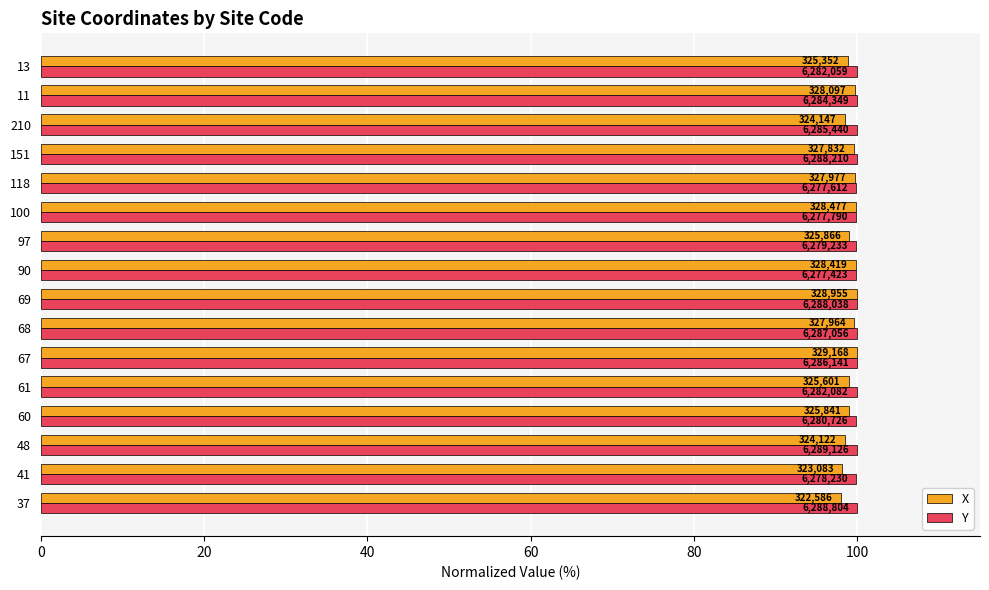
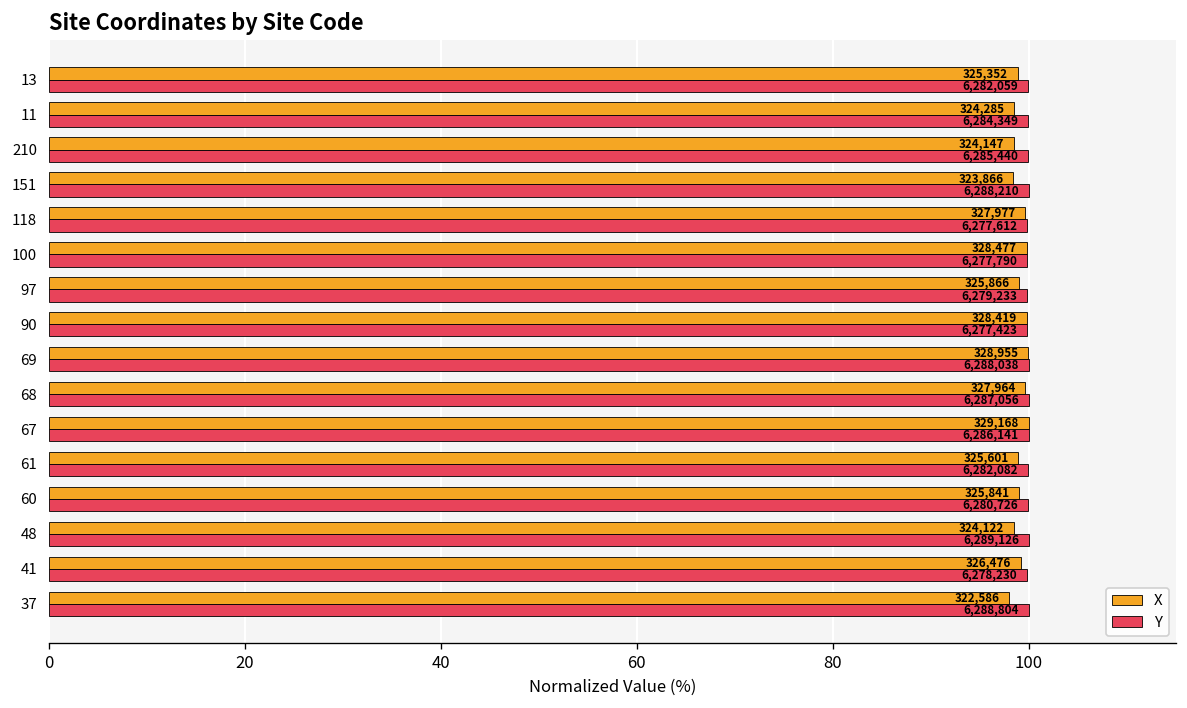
X, 11: 328,097 -> 324,285
X, 151: 327,832 -> 323,866
X, 41: 323,083 -> 326,476
